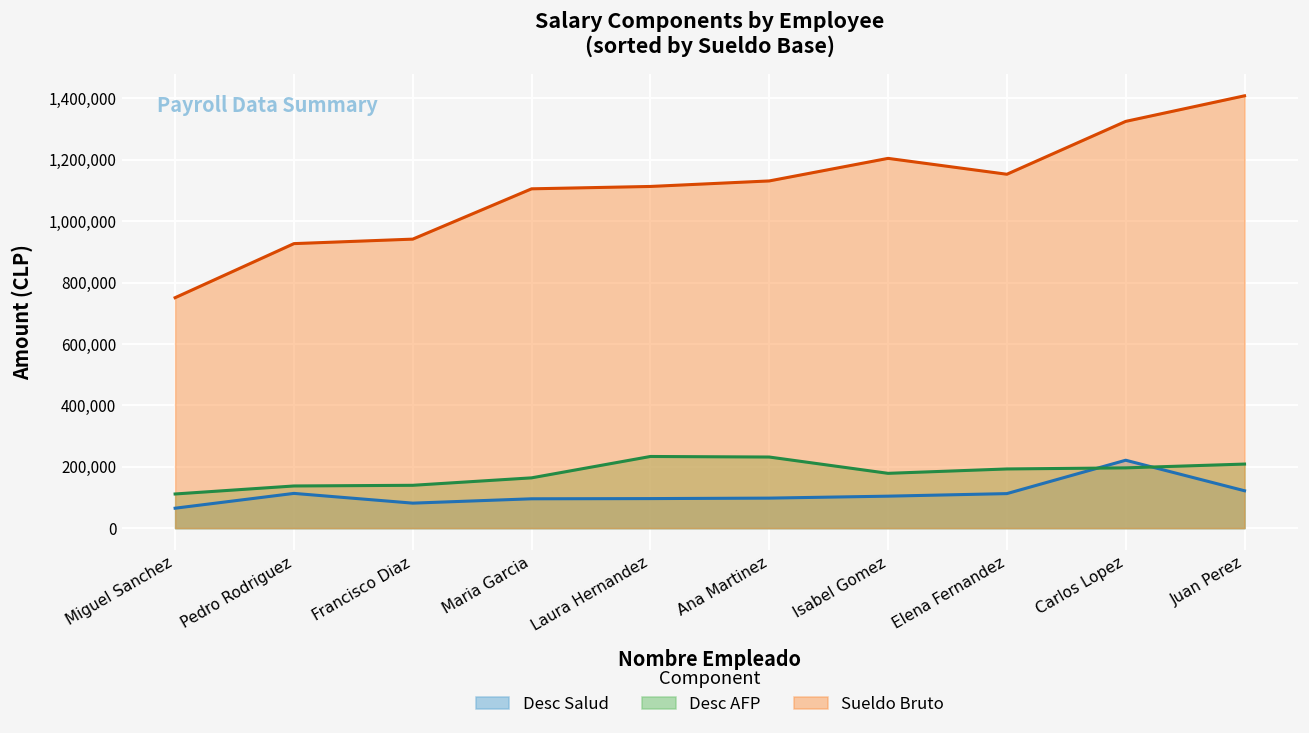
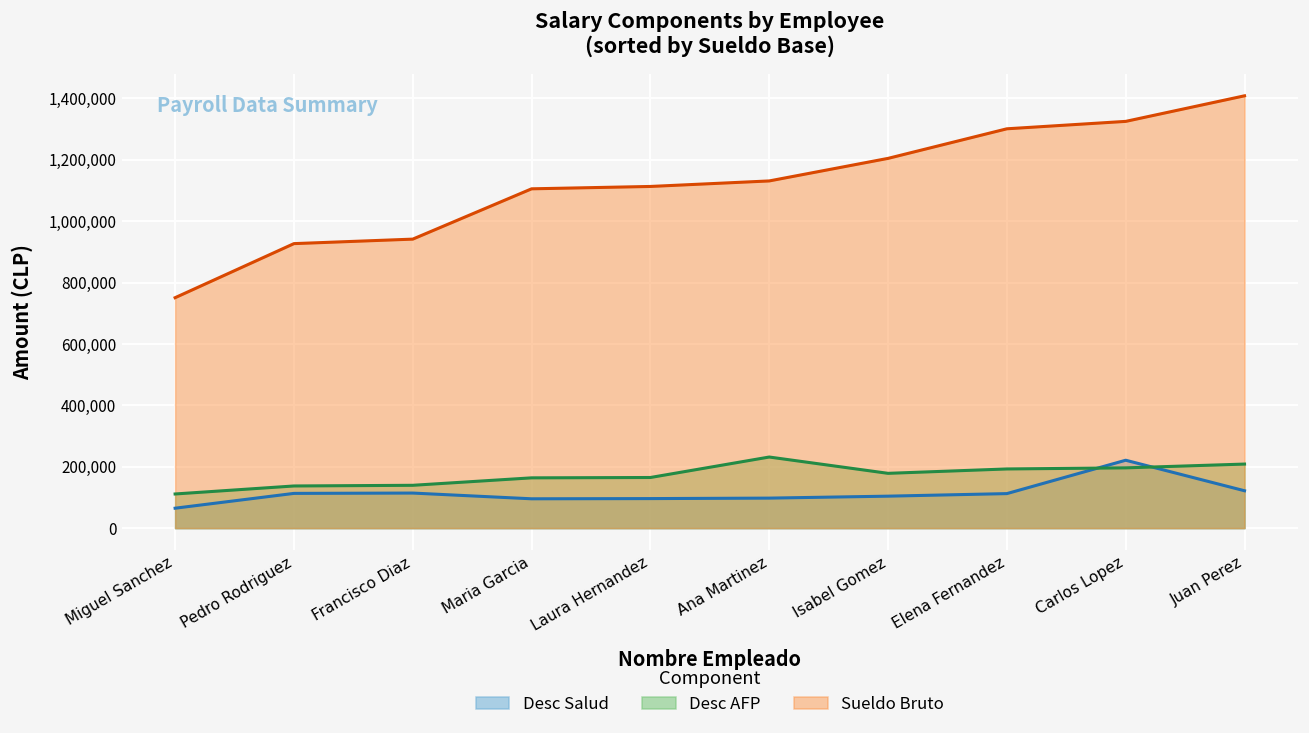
Desc Salud, Francisco Diaz: 80,000 -> 110,000
Desc AFP, Laura Hernandez: 230,000 -> 160,000
Sueldo Bruto, Elena Fernandez: 1,150,000 -> 1,300,000
